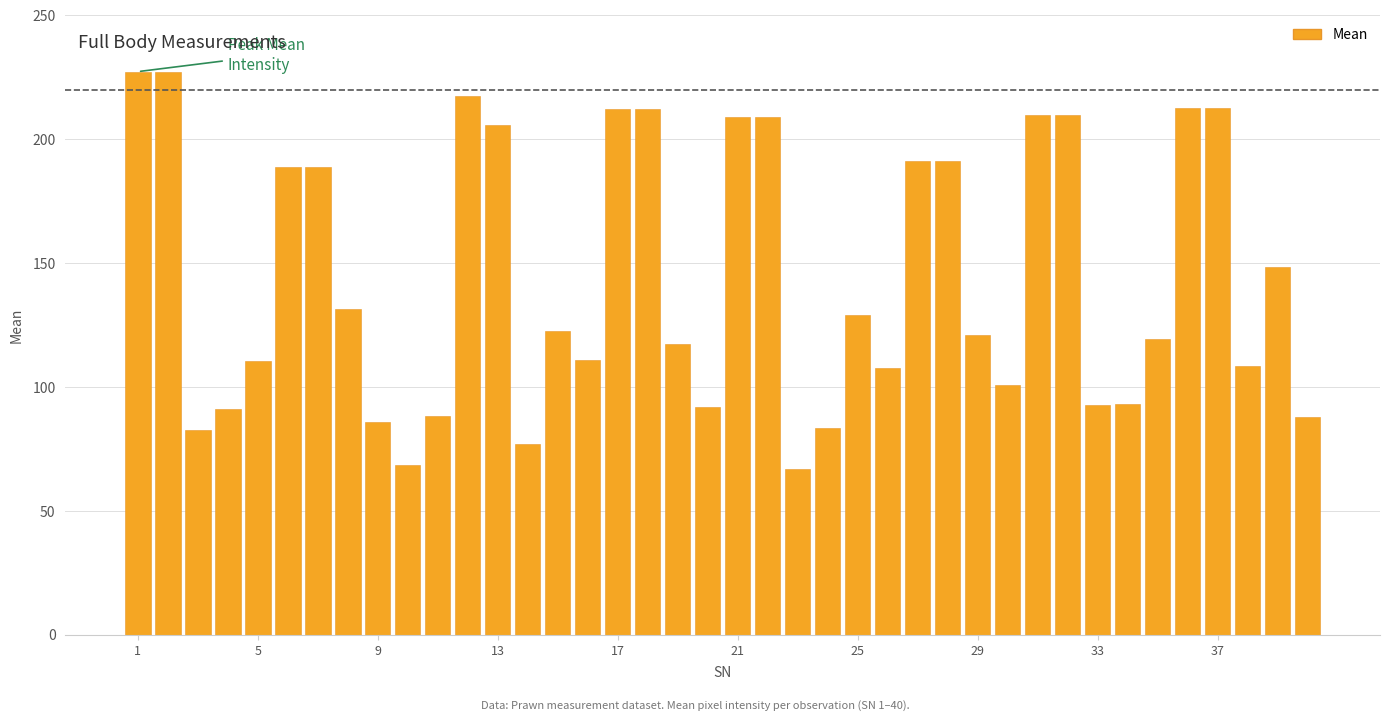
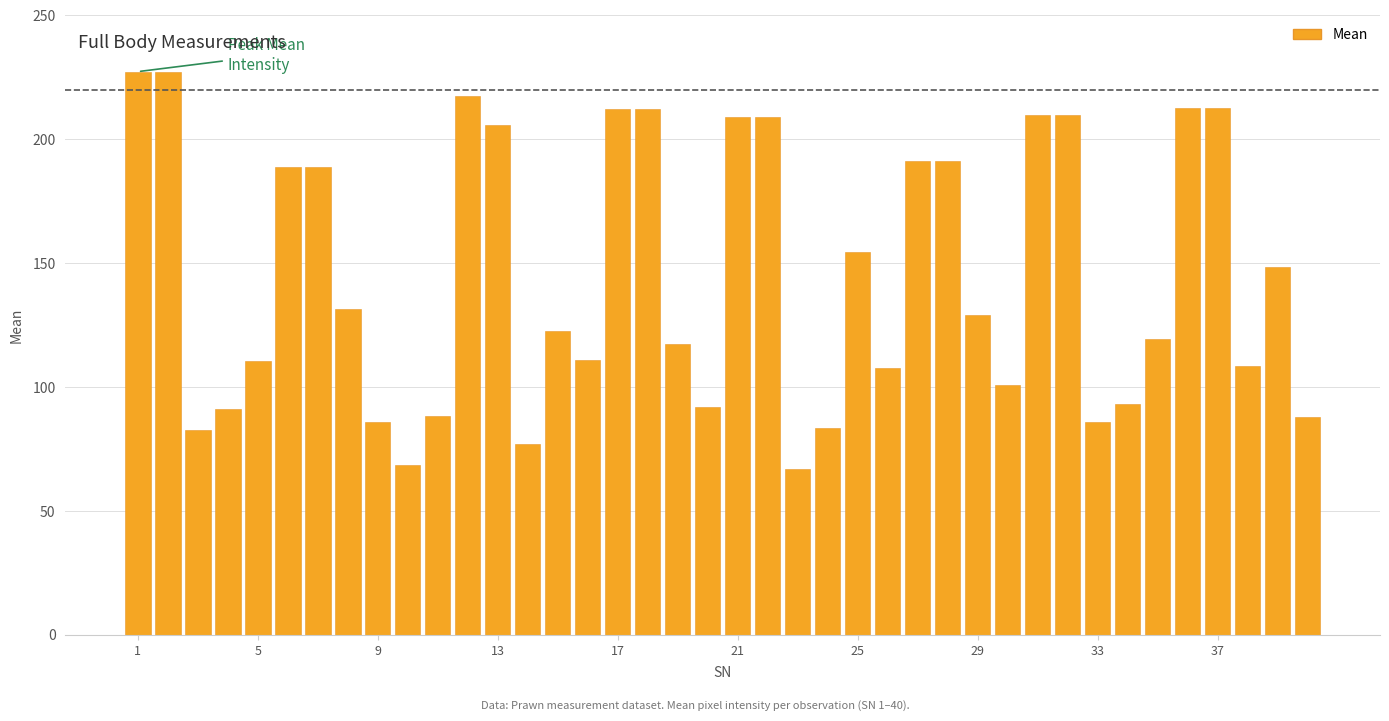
25: 129 -> 154
29: 121 -> 129
33: 93 -> 86
